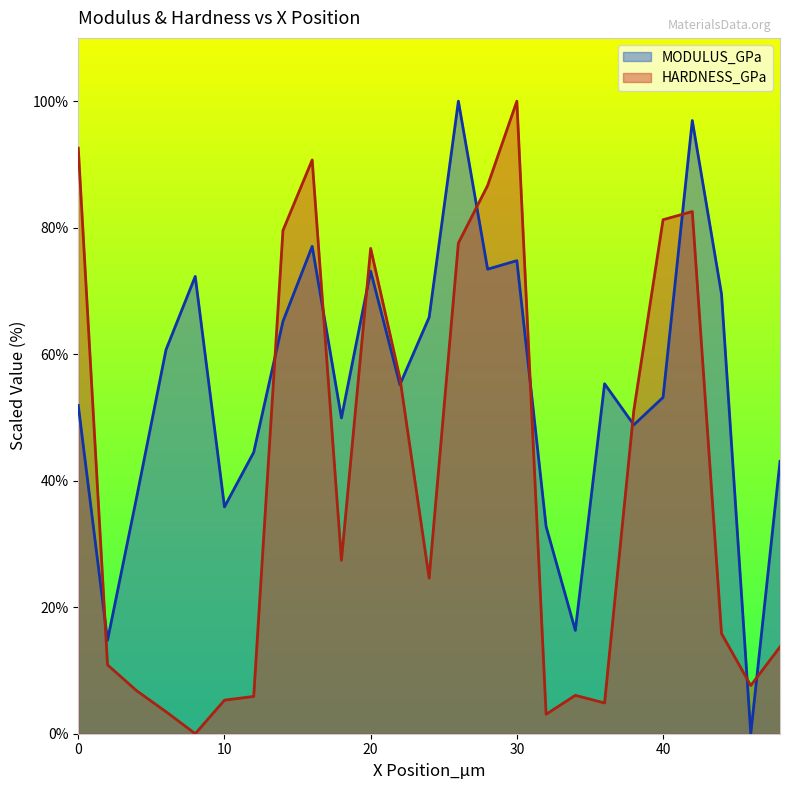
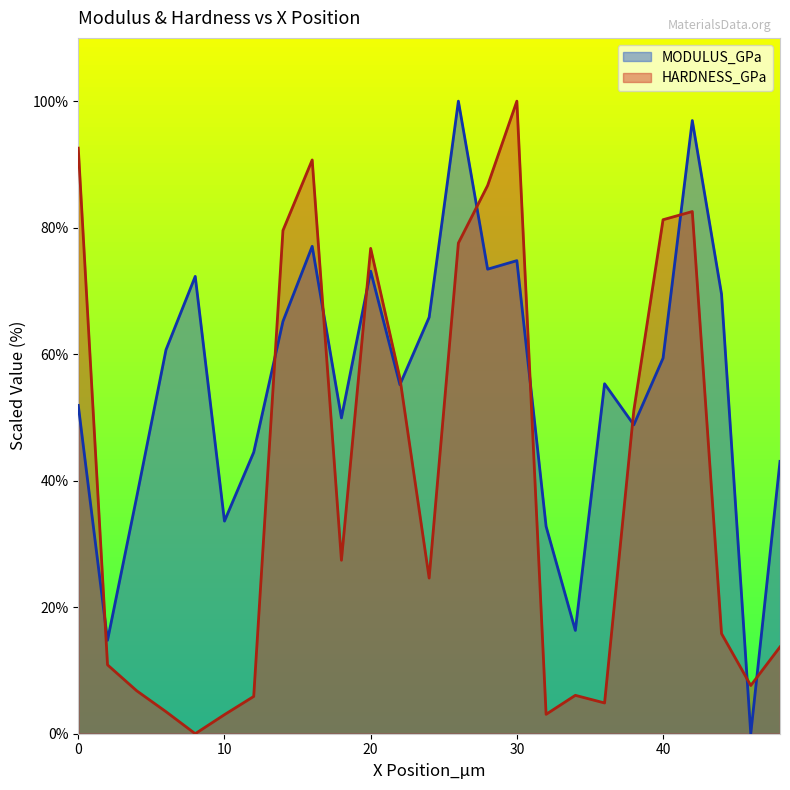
MODULUS_GPa, 10: 36% -> 34%
HARDNESS_GPa, 10: 5% -> 3%
MODULUS_GPa, 40: 53% -> 59%
